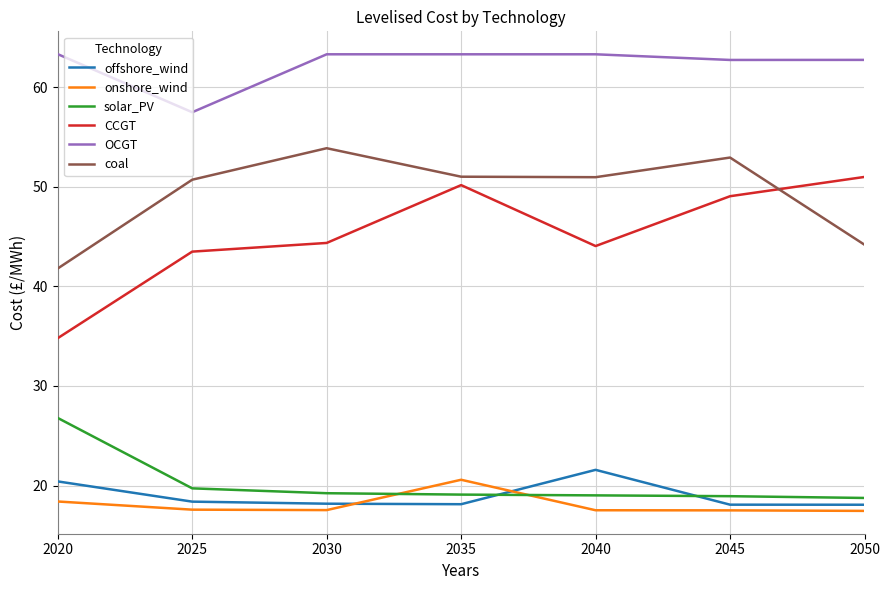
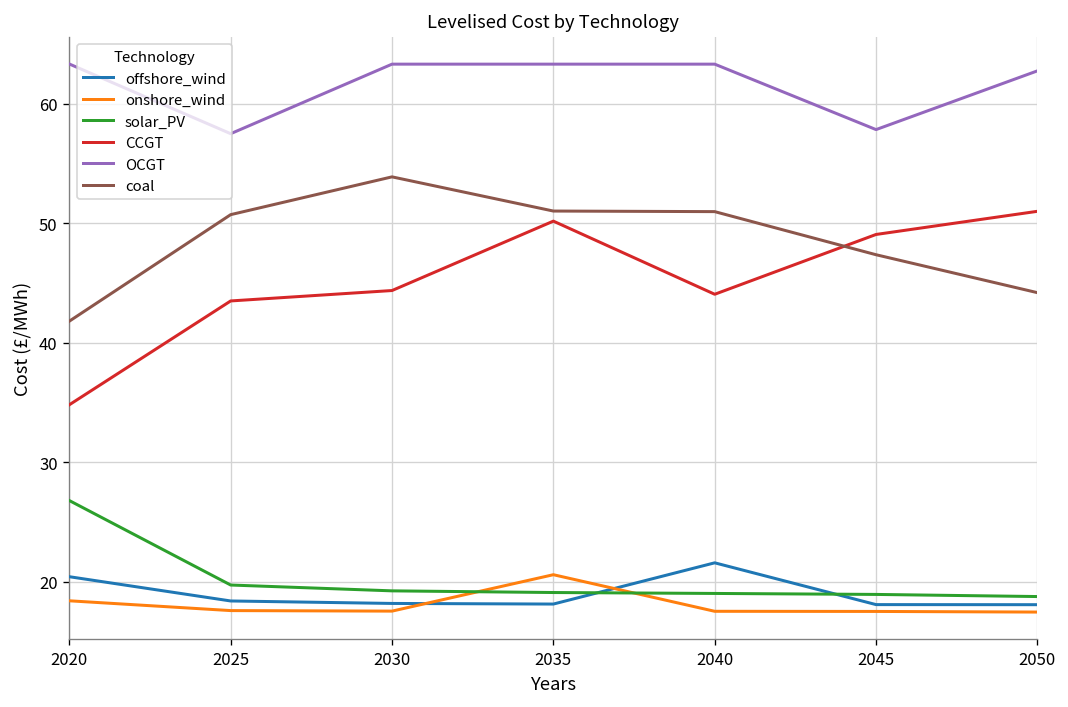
OCGT, 2045: 63 -> 58
coal, 2045: 53 -> 47
